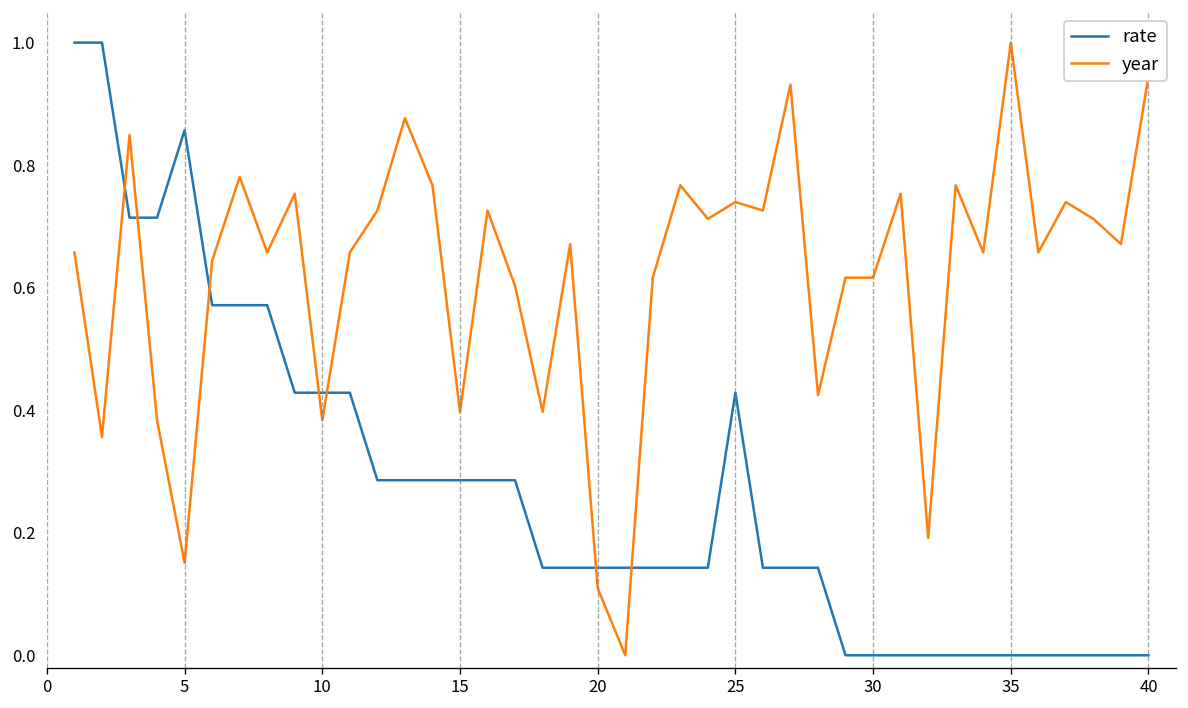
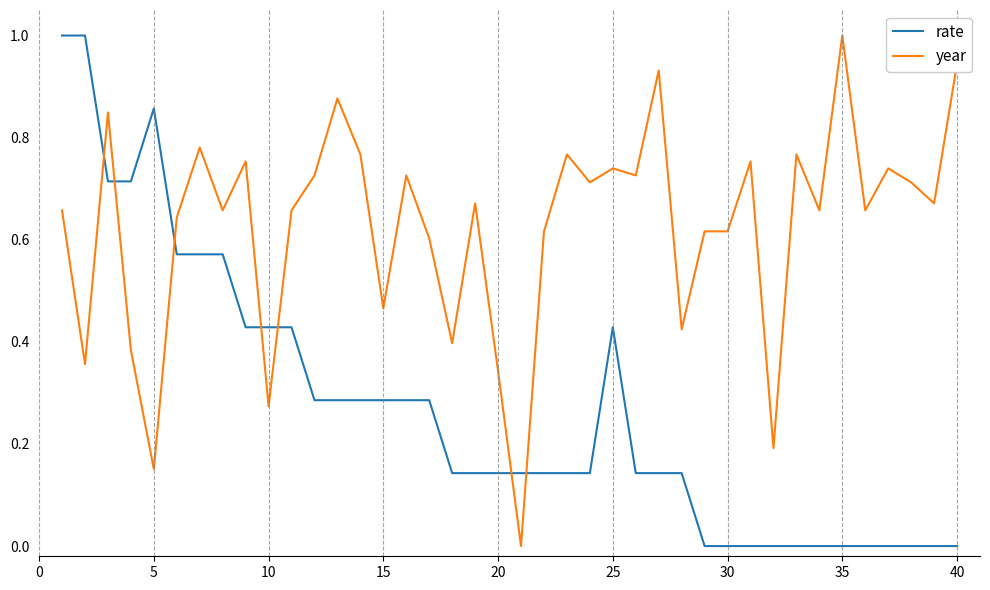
year, 10: 0.38 -> 0.27
year, 15: 0.40 -> 0.47
year, 20: 0.11 -> 0.34
